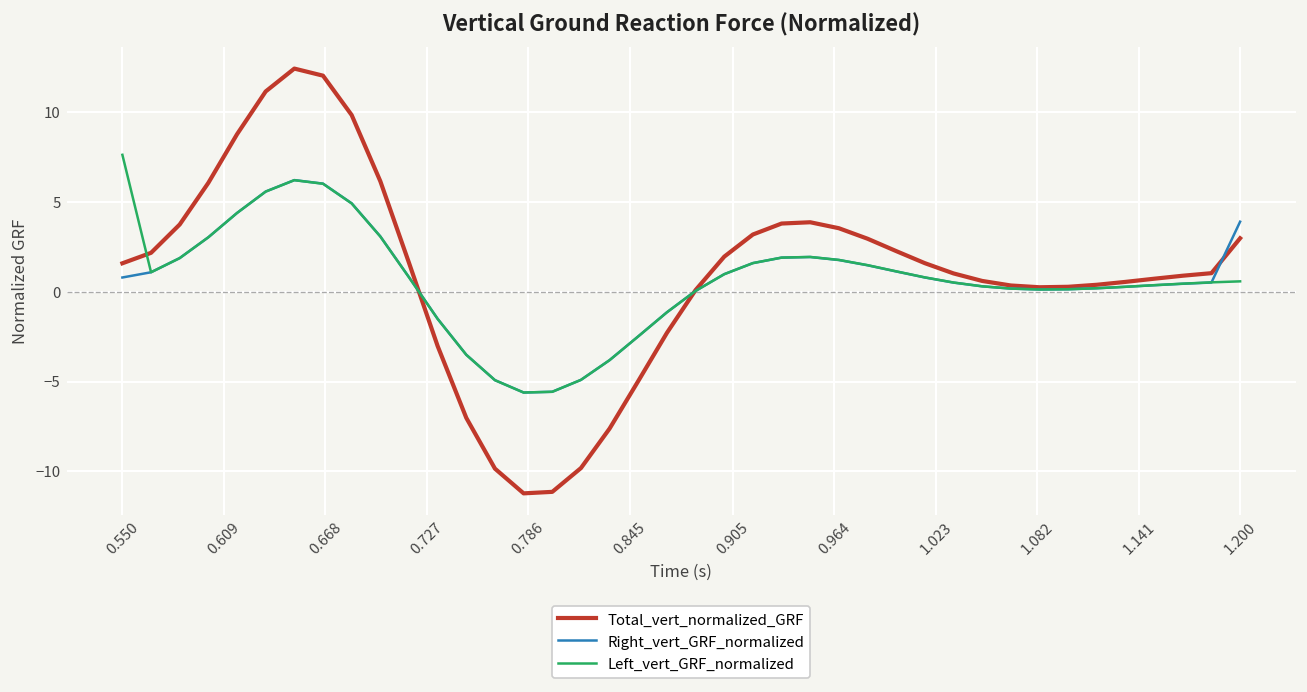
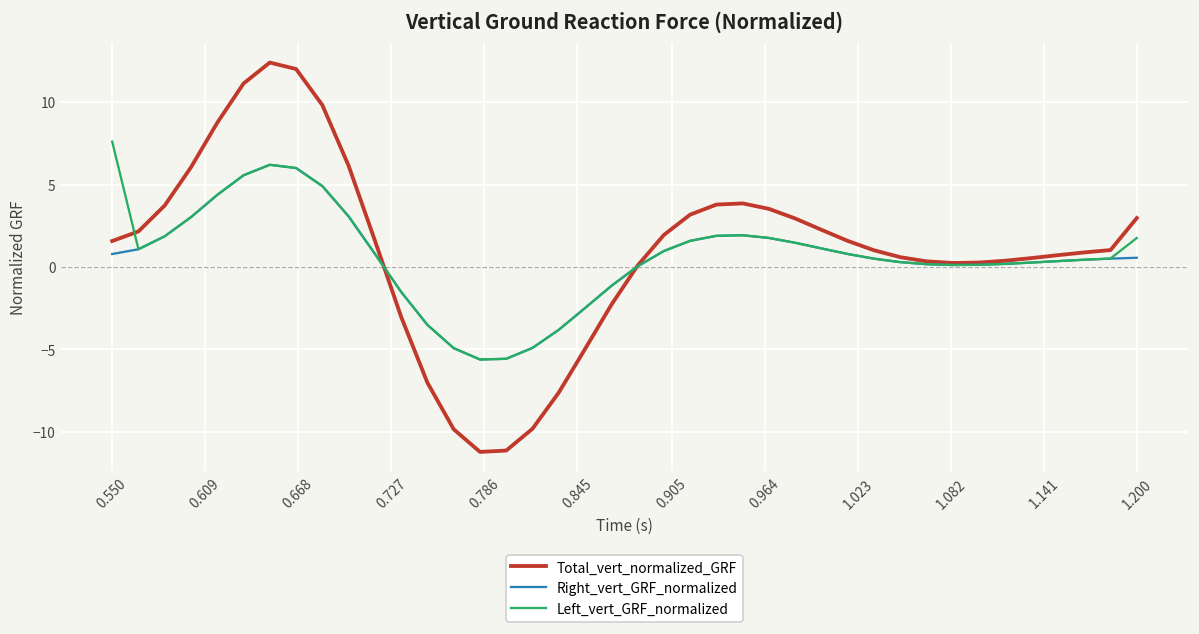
Right_vert_GRF_normalized, 1.200: 3.9 -> 0.6
Left_vert_GRF_normalized, 1.200: 0.6 -> 1.8
